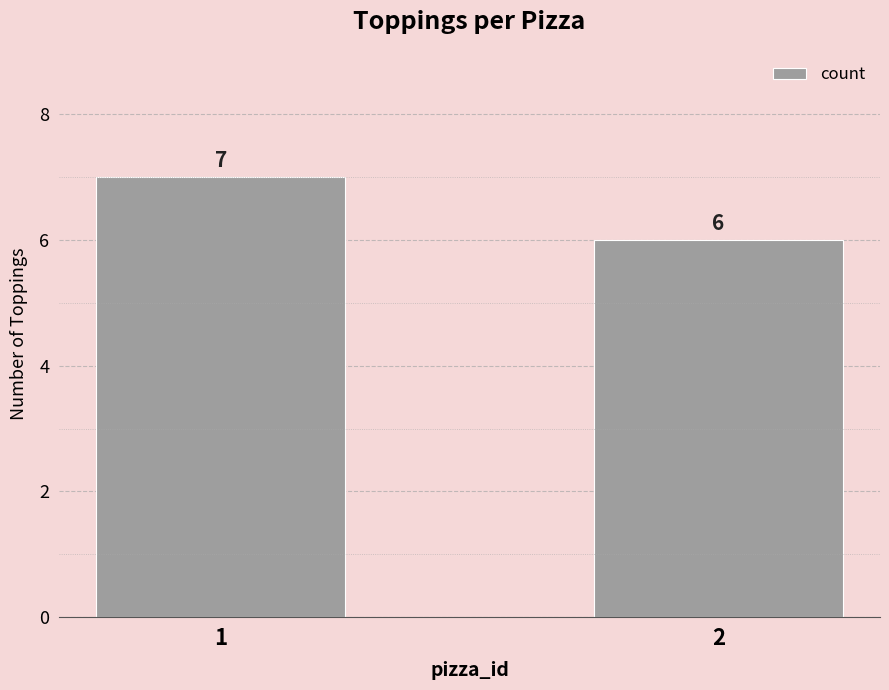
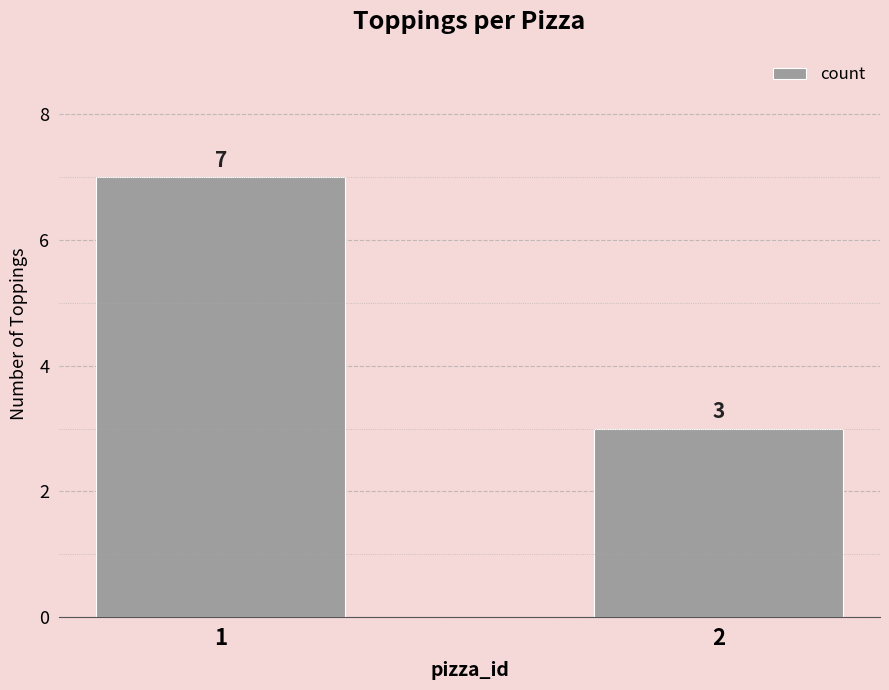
2: 6 -> 3
